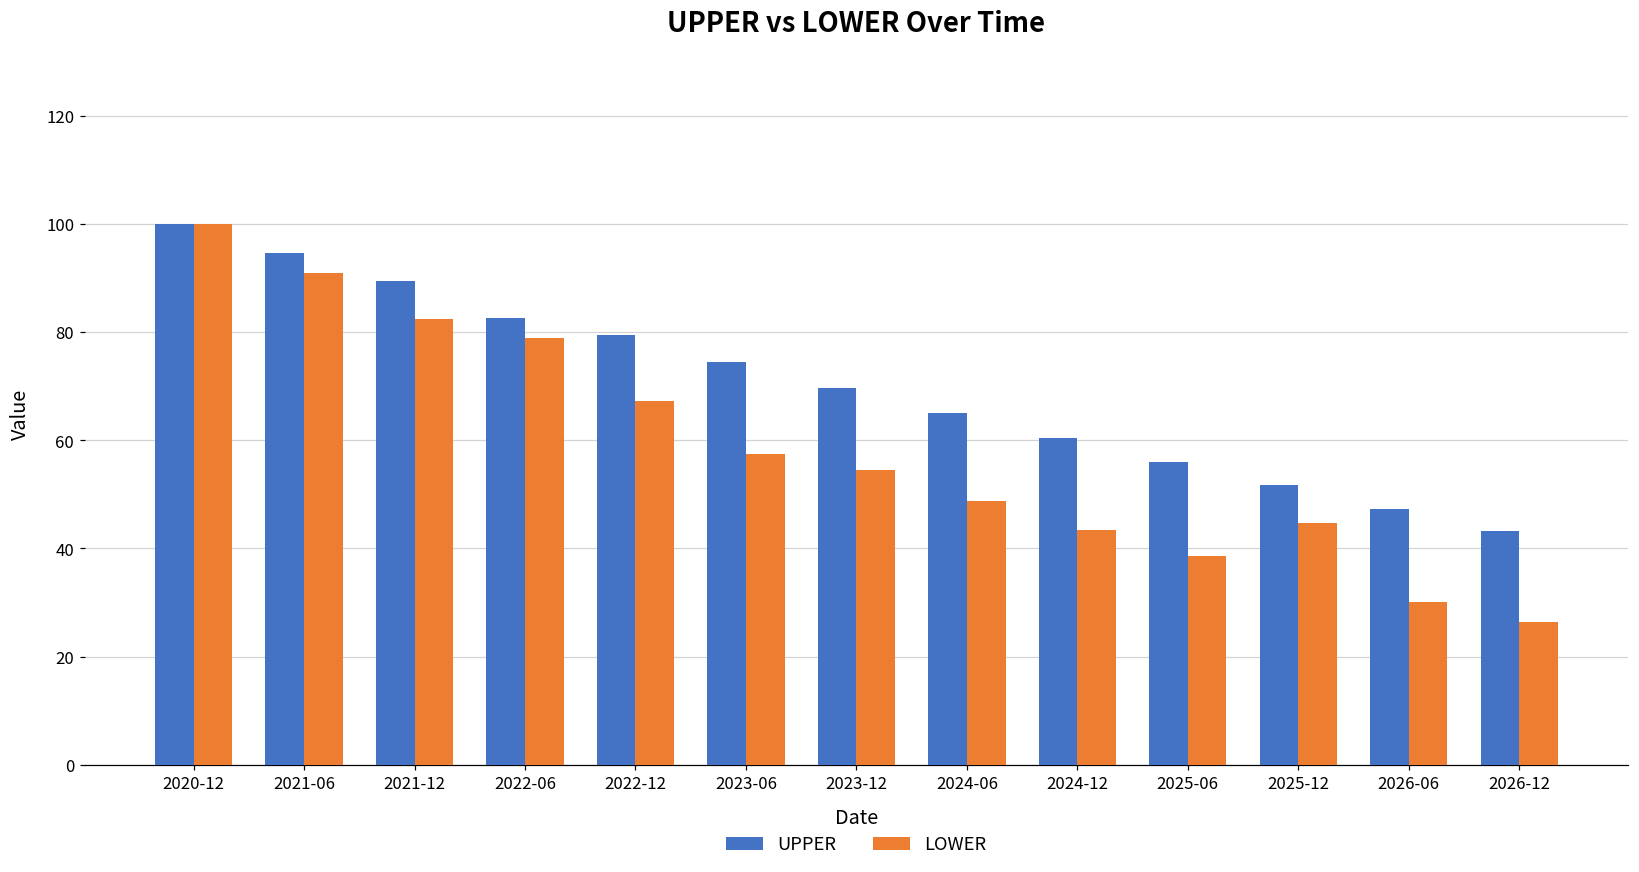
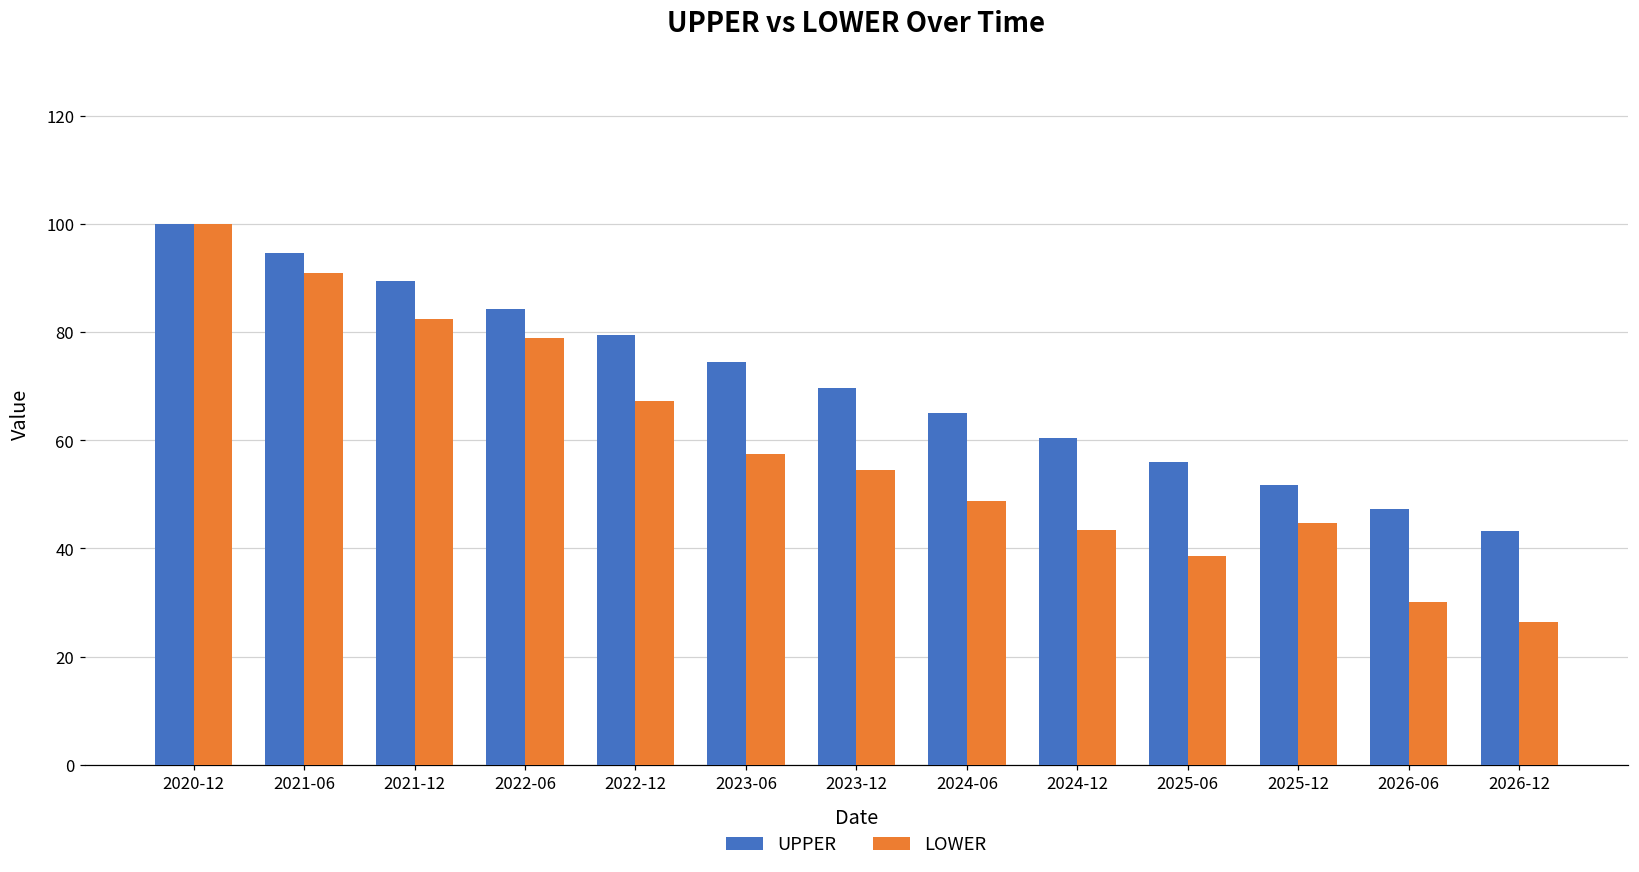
UPPER, 2022-06: 83 -> 84
